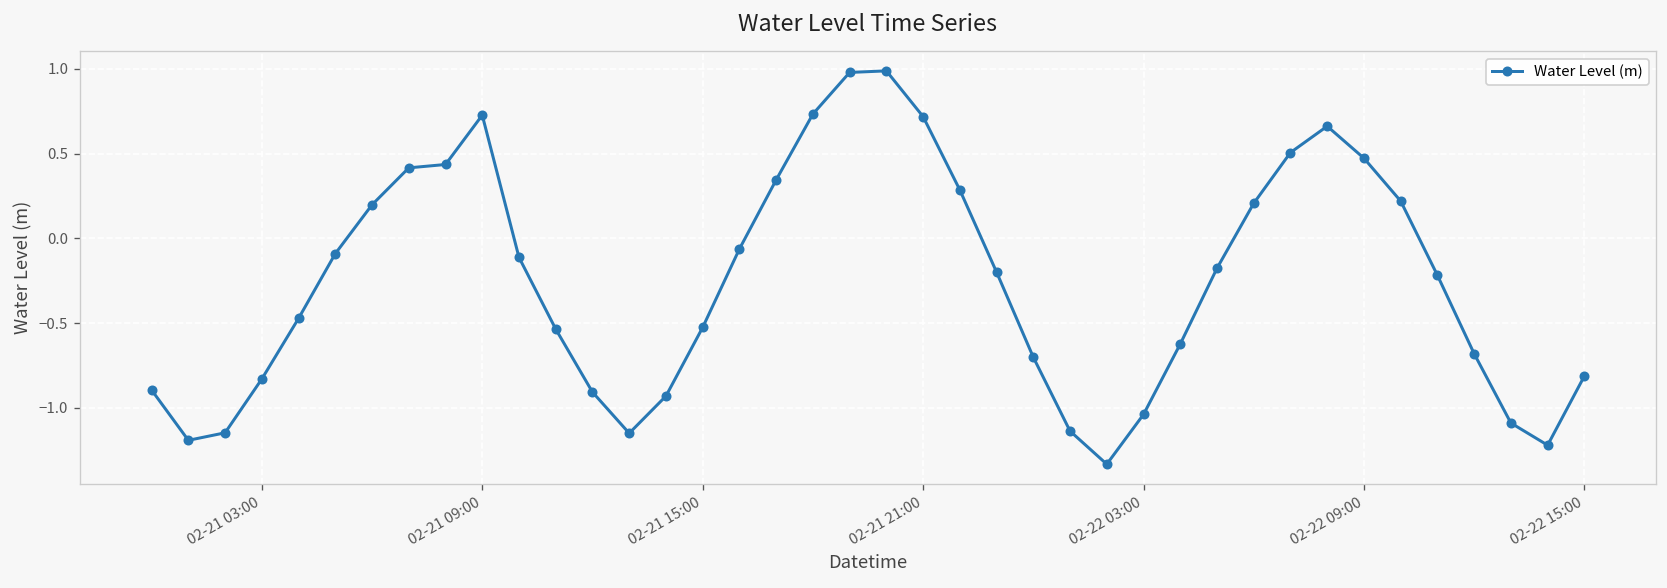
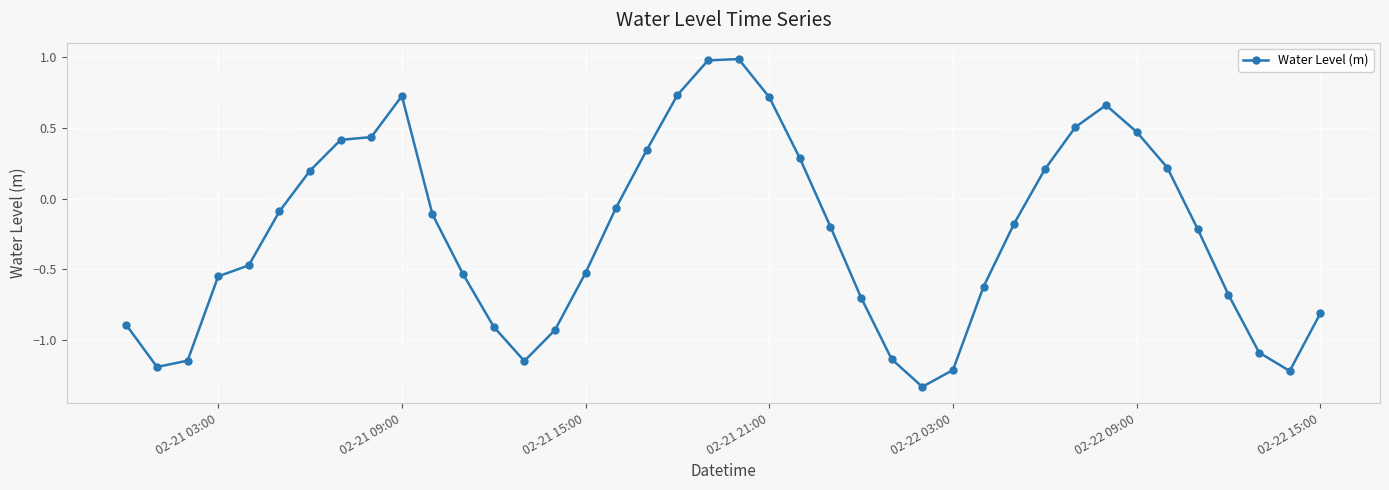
02-21 03:00: -0.83 -> -0.55
02-22 03:00: -1.04 -> -1.21
